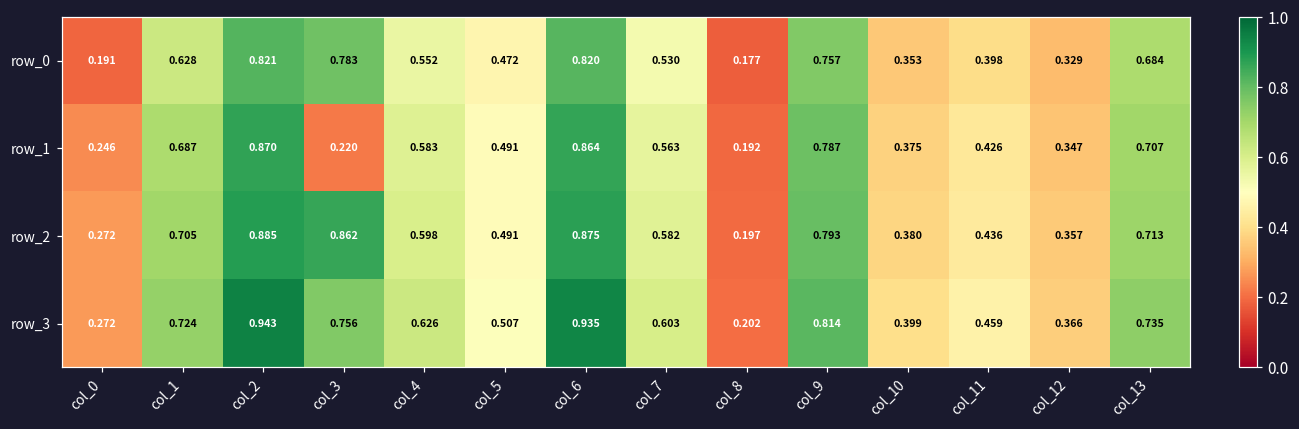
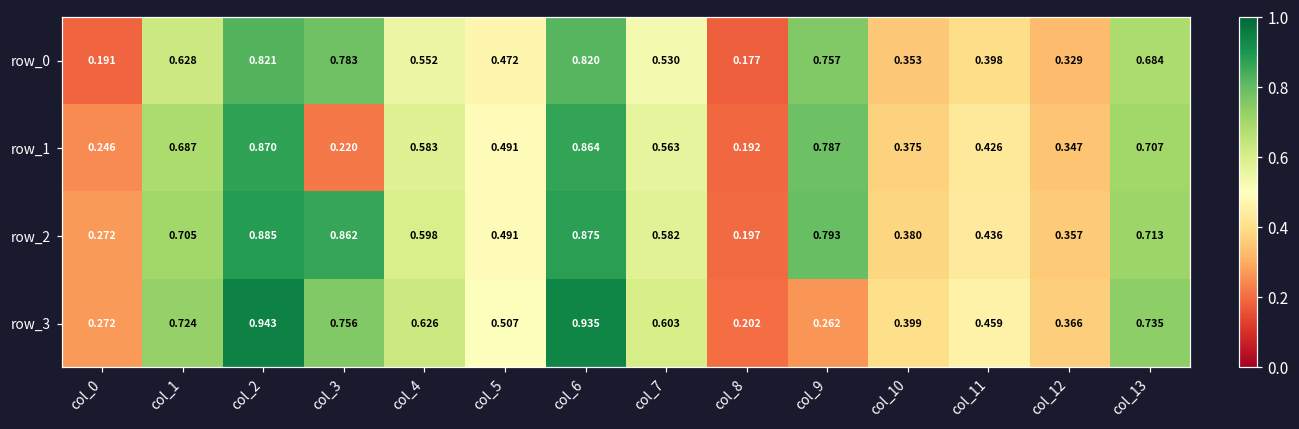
row_3, col_9: 0.814 -> 0.262
